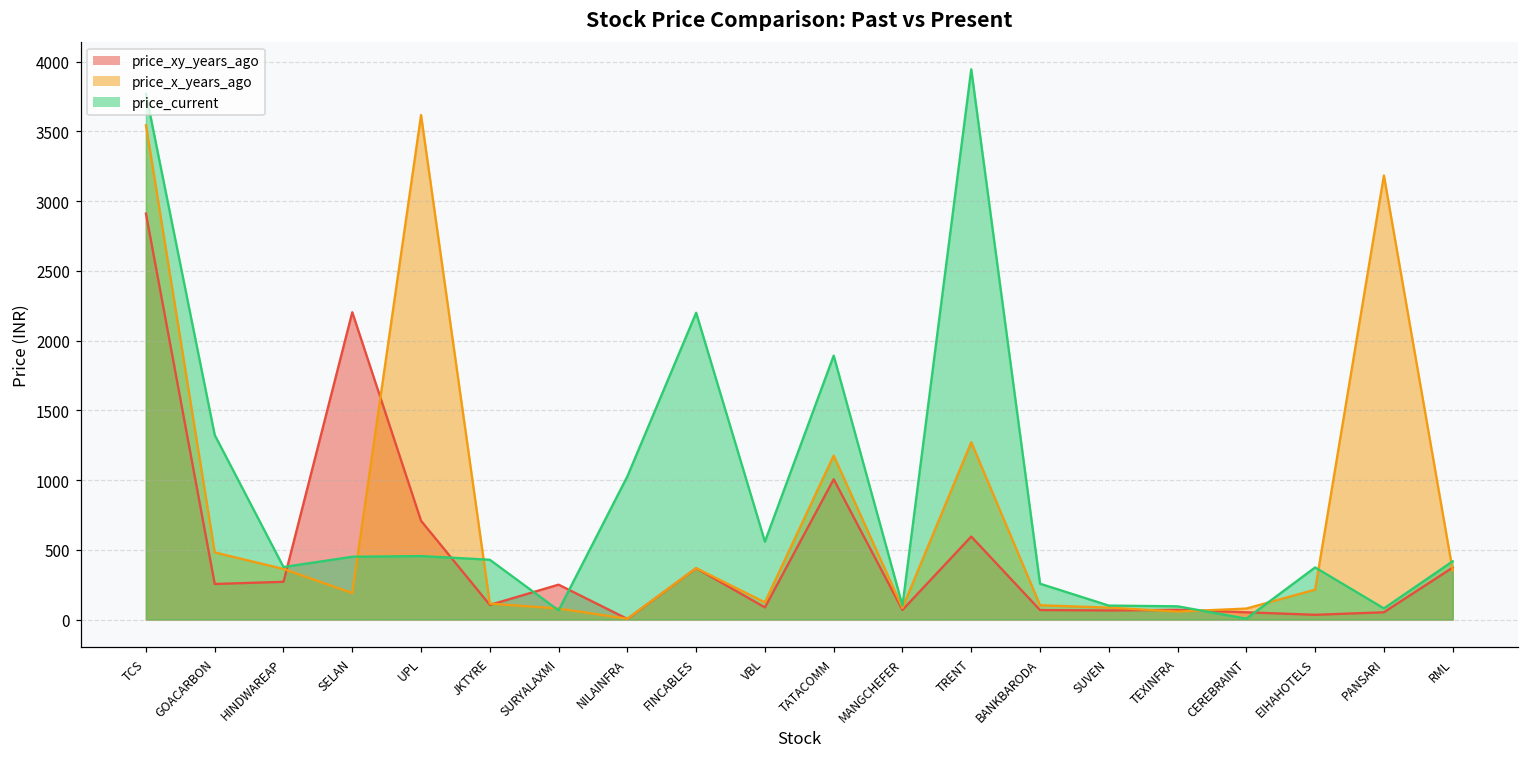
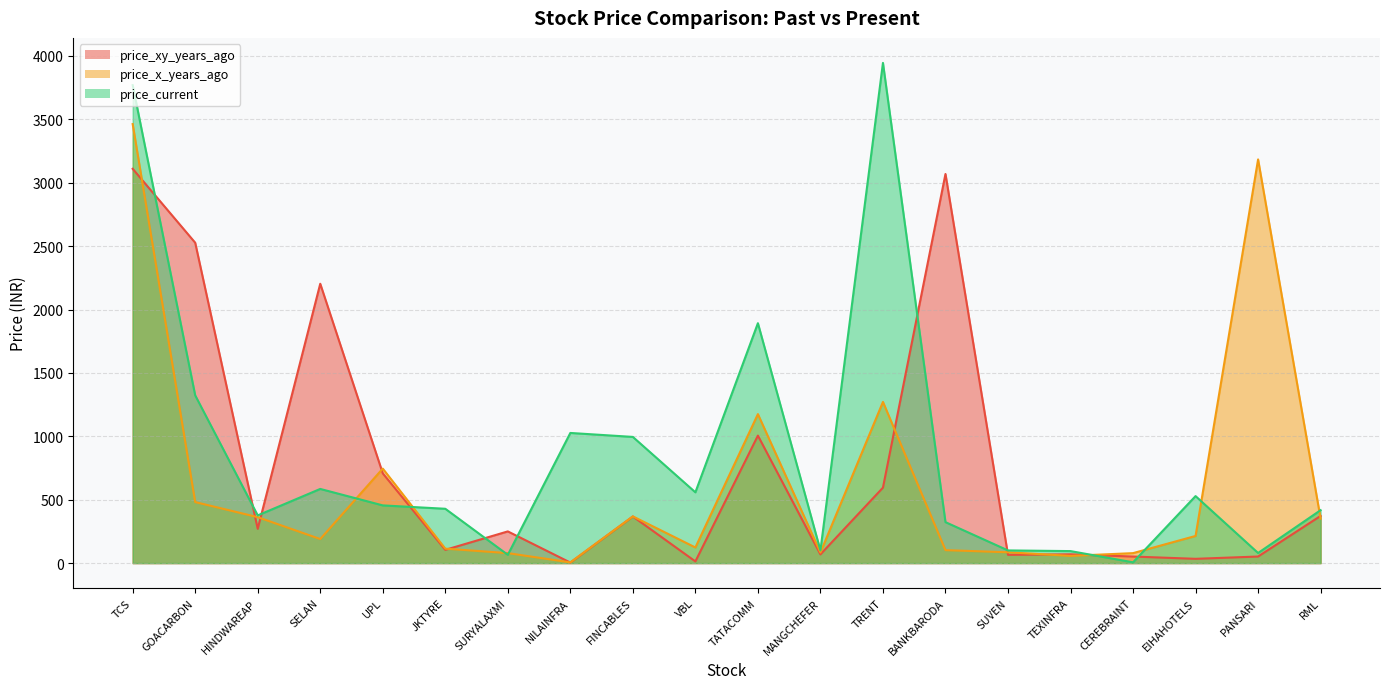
price_xy_years_ago, TCS: 2910 -> 3110
price_x_years_ago, TCS: 3540 -> 3460
price_xy_years_ago, GOACARBON: 250 -> 2530
price_current, SELAN: 450 -> 590
price_x_years_ago, UPL: 3620 -> 750
price_current, FINCABLES: 2200 -> 1000
price_xy_years_ago, VBL: 90 -> 10
price_xy_years_ago, BANKBARODA: 70 -> 3070
price_current, BANKBARODA: 260 -> 320
price_current, EIHAHOTELS: 370 -> 530
